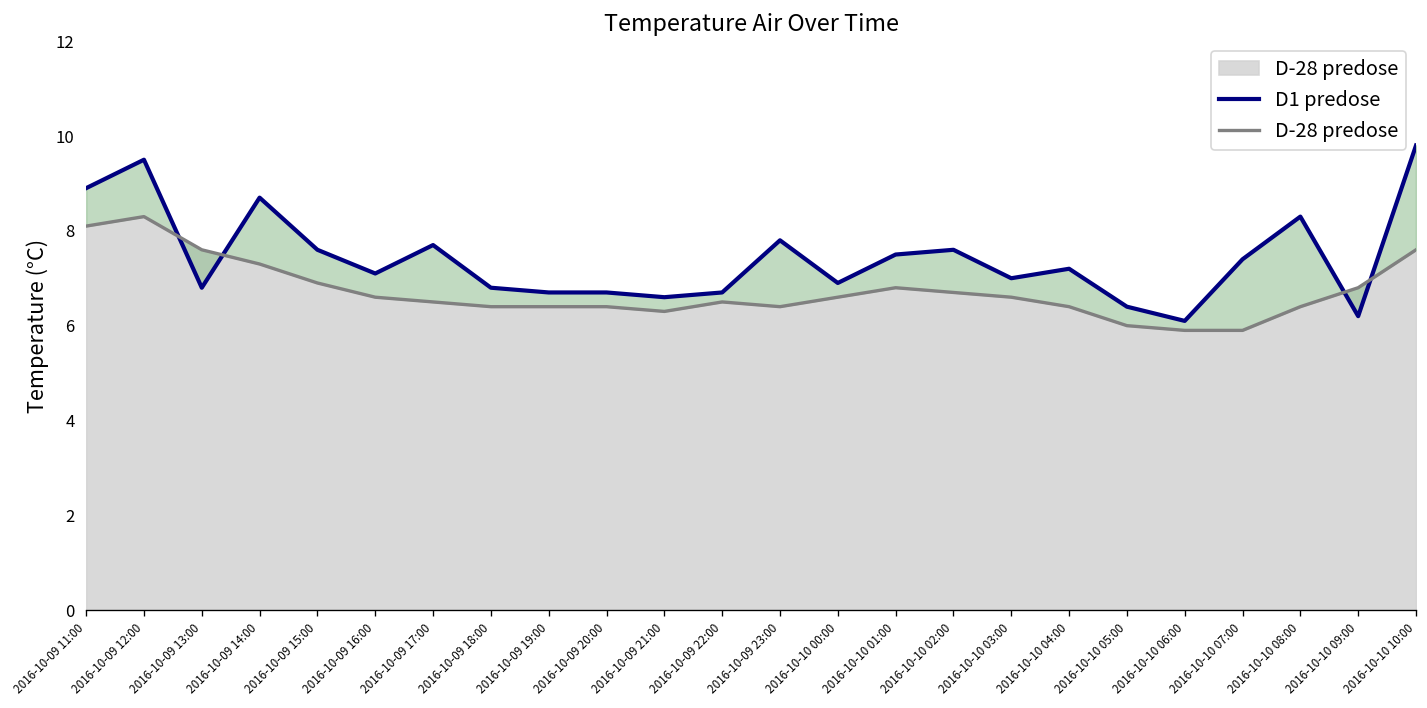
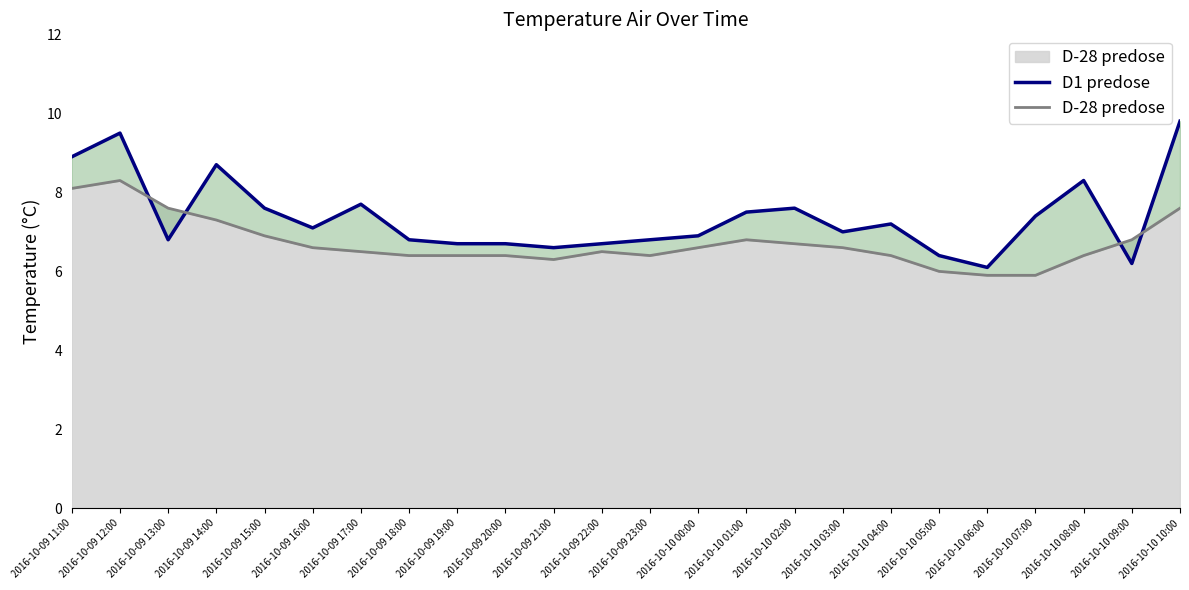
D1 predose, 2016-10-09 23:00: 7.8 -> 6.8
